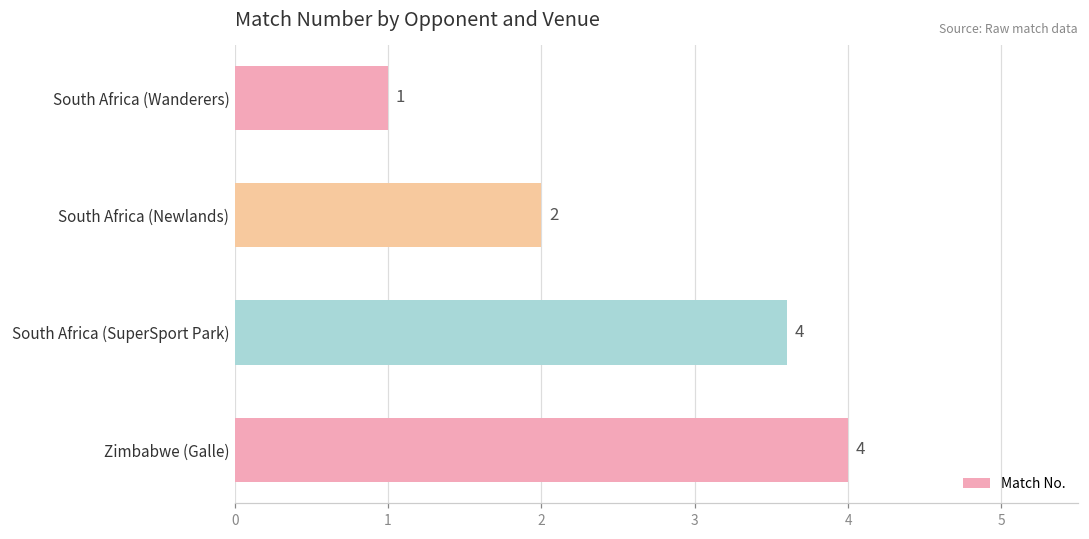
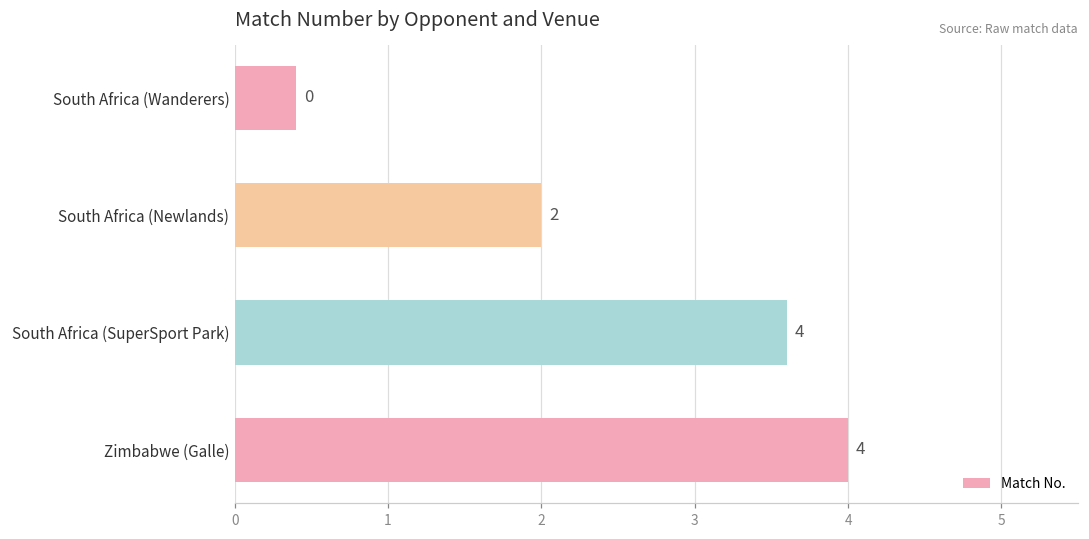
South Africa (Wanderers): 1 -> 0
